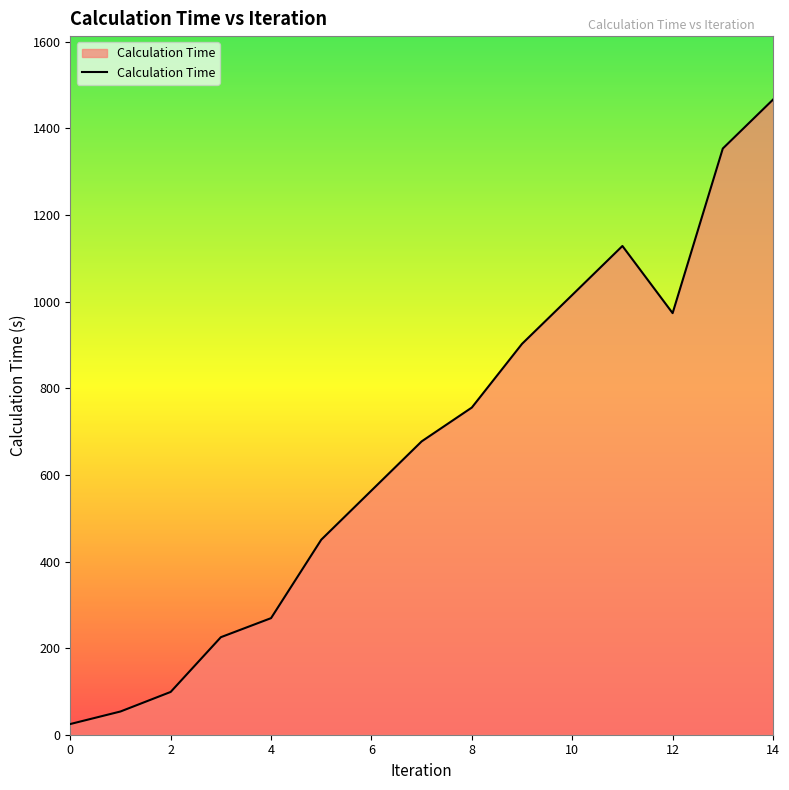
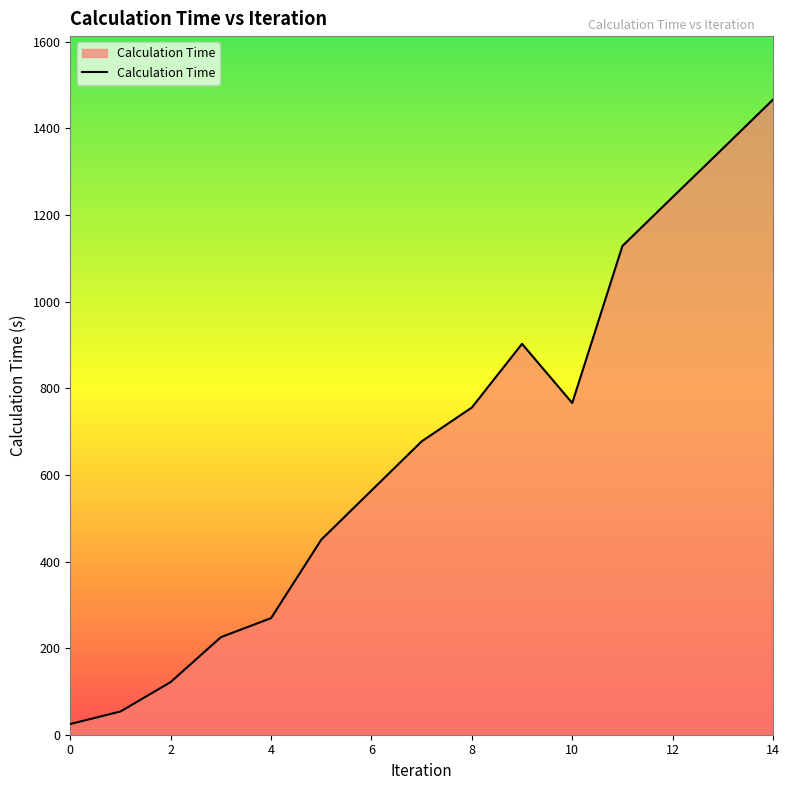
2: 100 -> 120
10: 1020 -> 770
12: 970 -> 1240
